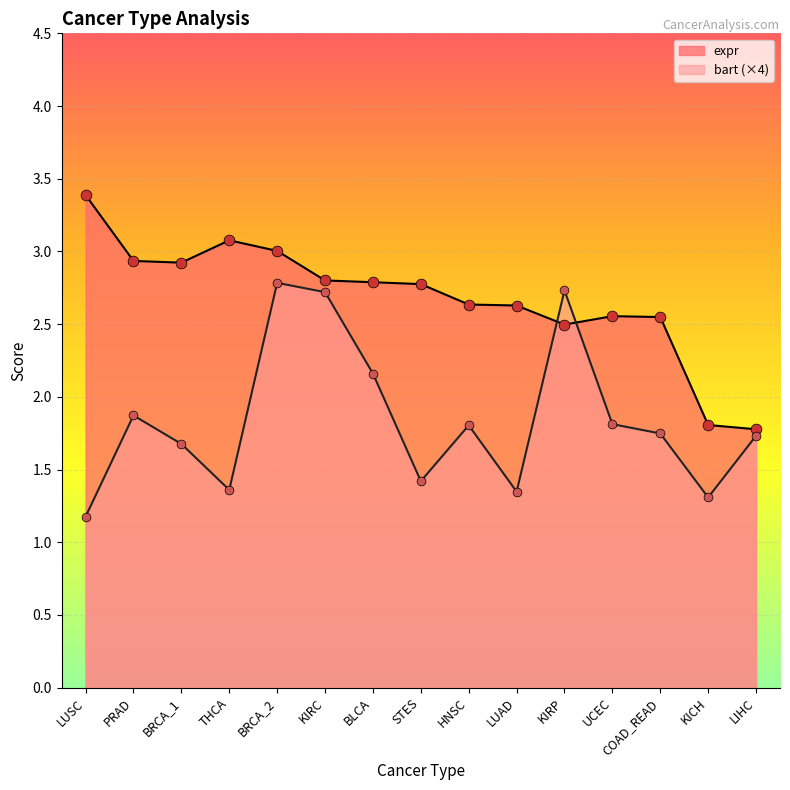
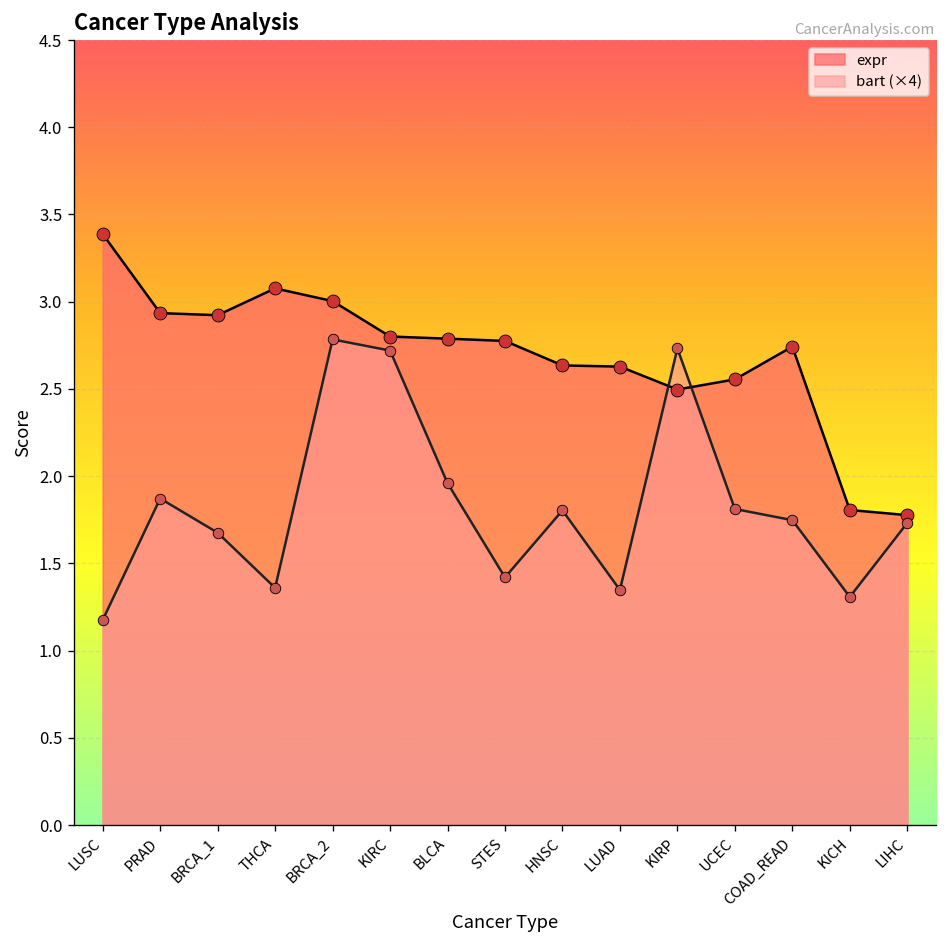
bart (×4), BLCA: 2.16 -> 1.96
expr, COAD_READ: 2.55 -> 2.74
